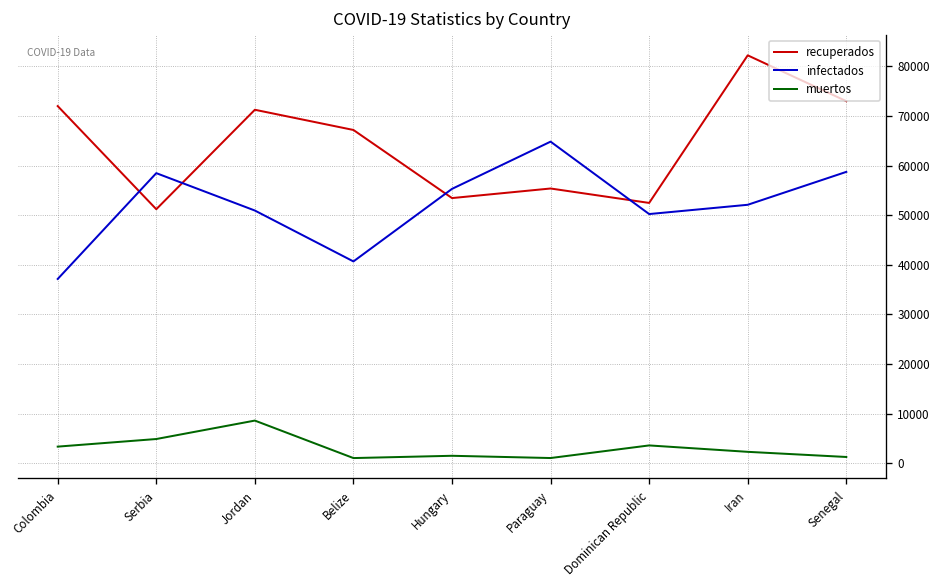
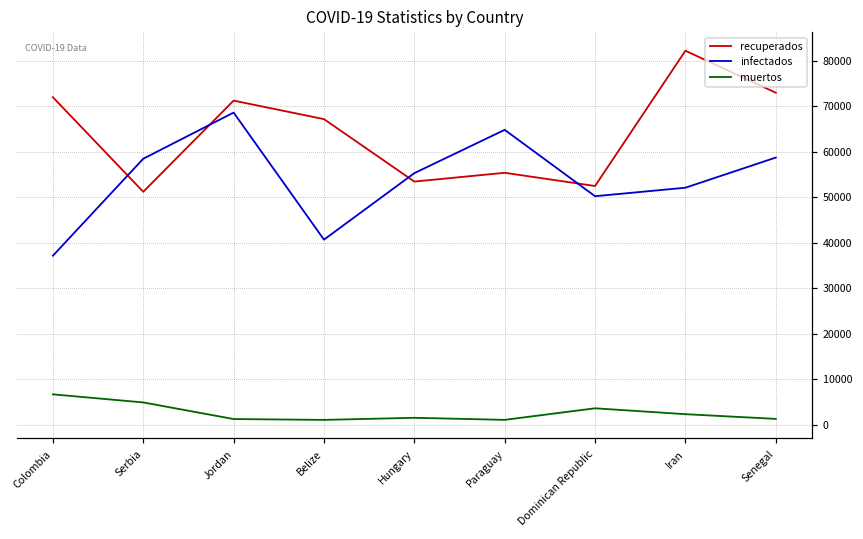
muertos, Colombia: 3000 -> 7000
infectados, Jordan: 51000 -> 69000
muertos, Jordan: 9000 -> 1000
